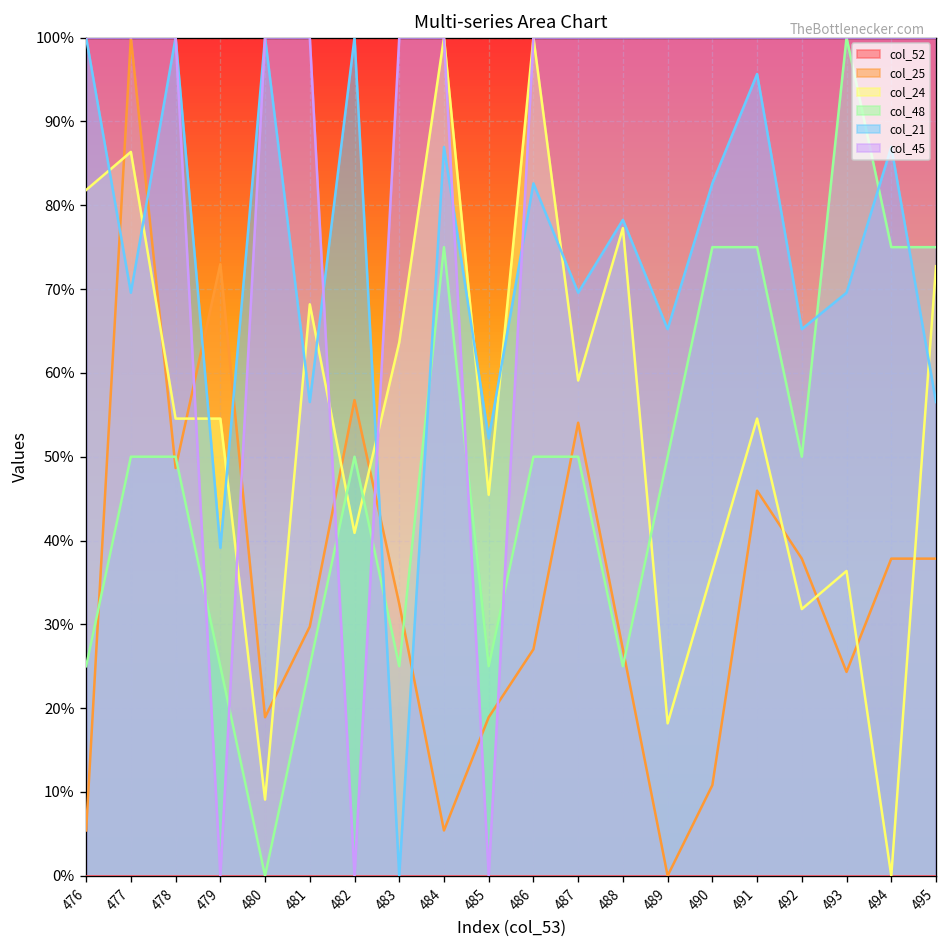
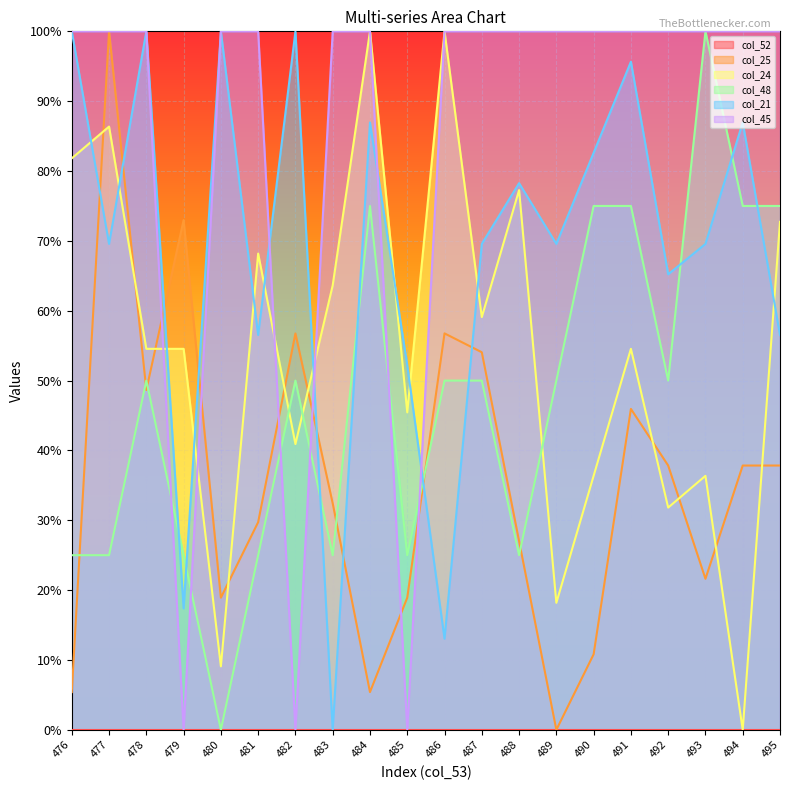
col_48, 477: 50% -> 25%
col_21, 479: 39% -> 17%
col_25, 486: 27% -> 57%
col_21, 486: 83% -> 13%
col_21, 489: 65% -> 70%
col_25, 493: 24% -> 22%
